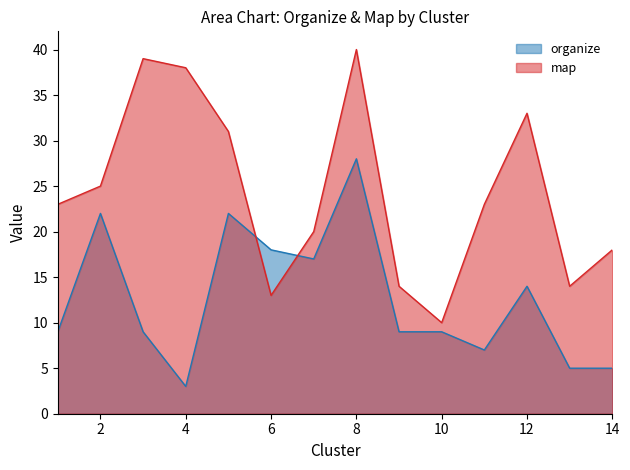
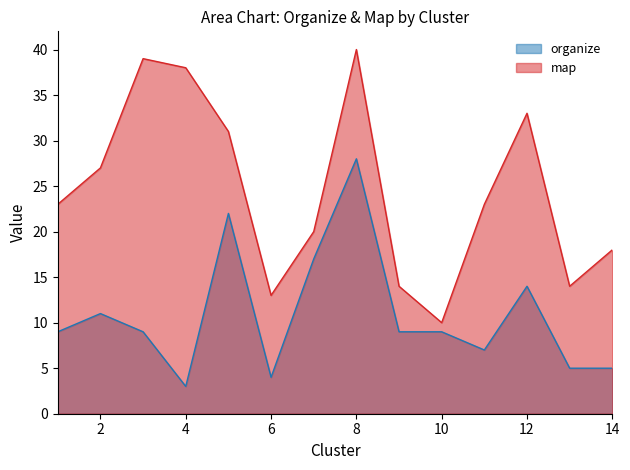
organize, 2: 22 -> 11
map, 2: 25 -> 27
organize, 6: 18 -> 4
